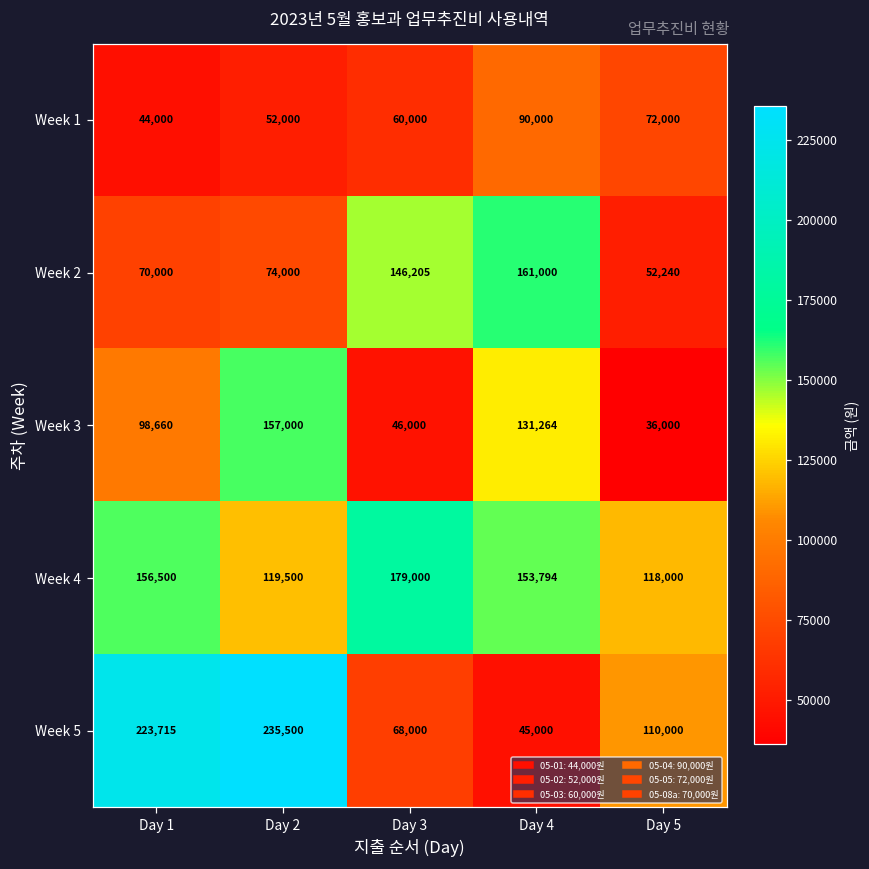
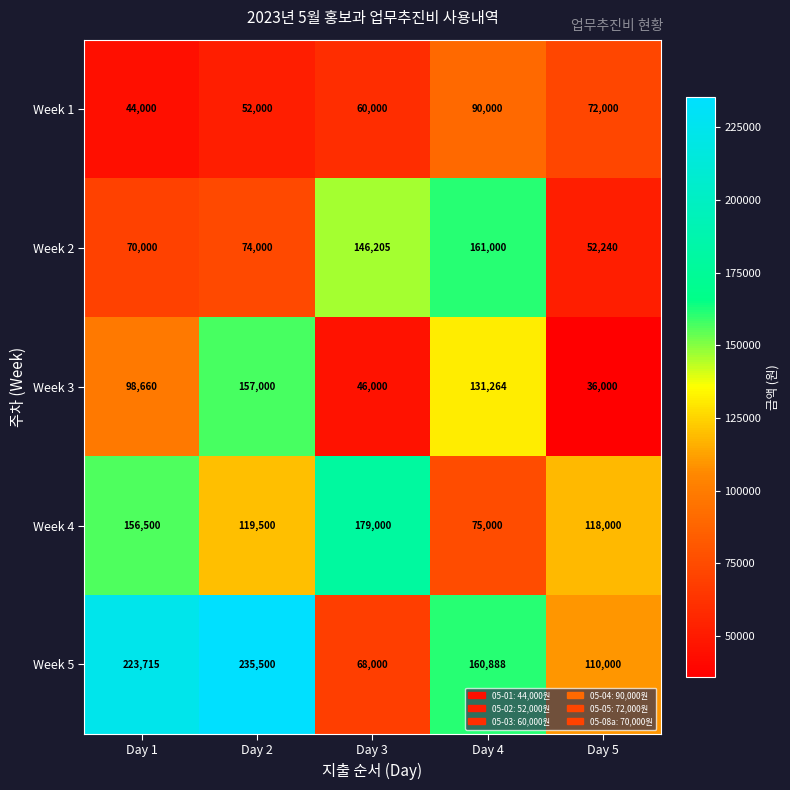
Week 4, Day 4: 153,794 -> 75,000
Week 5, Day 4: 45,000 -> 160,888
